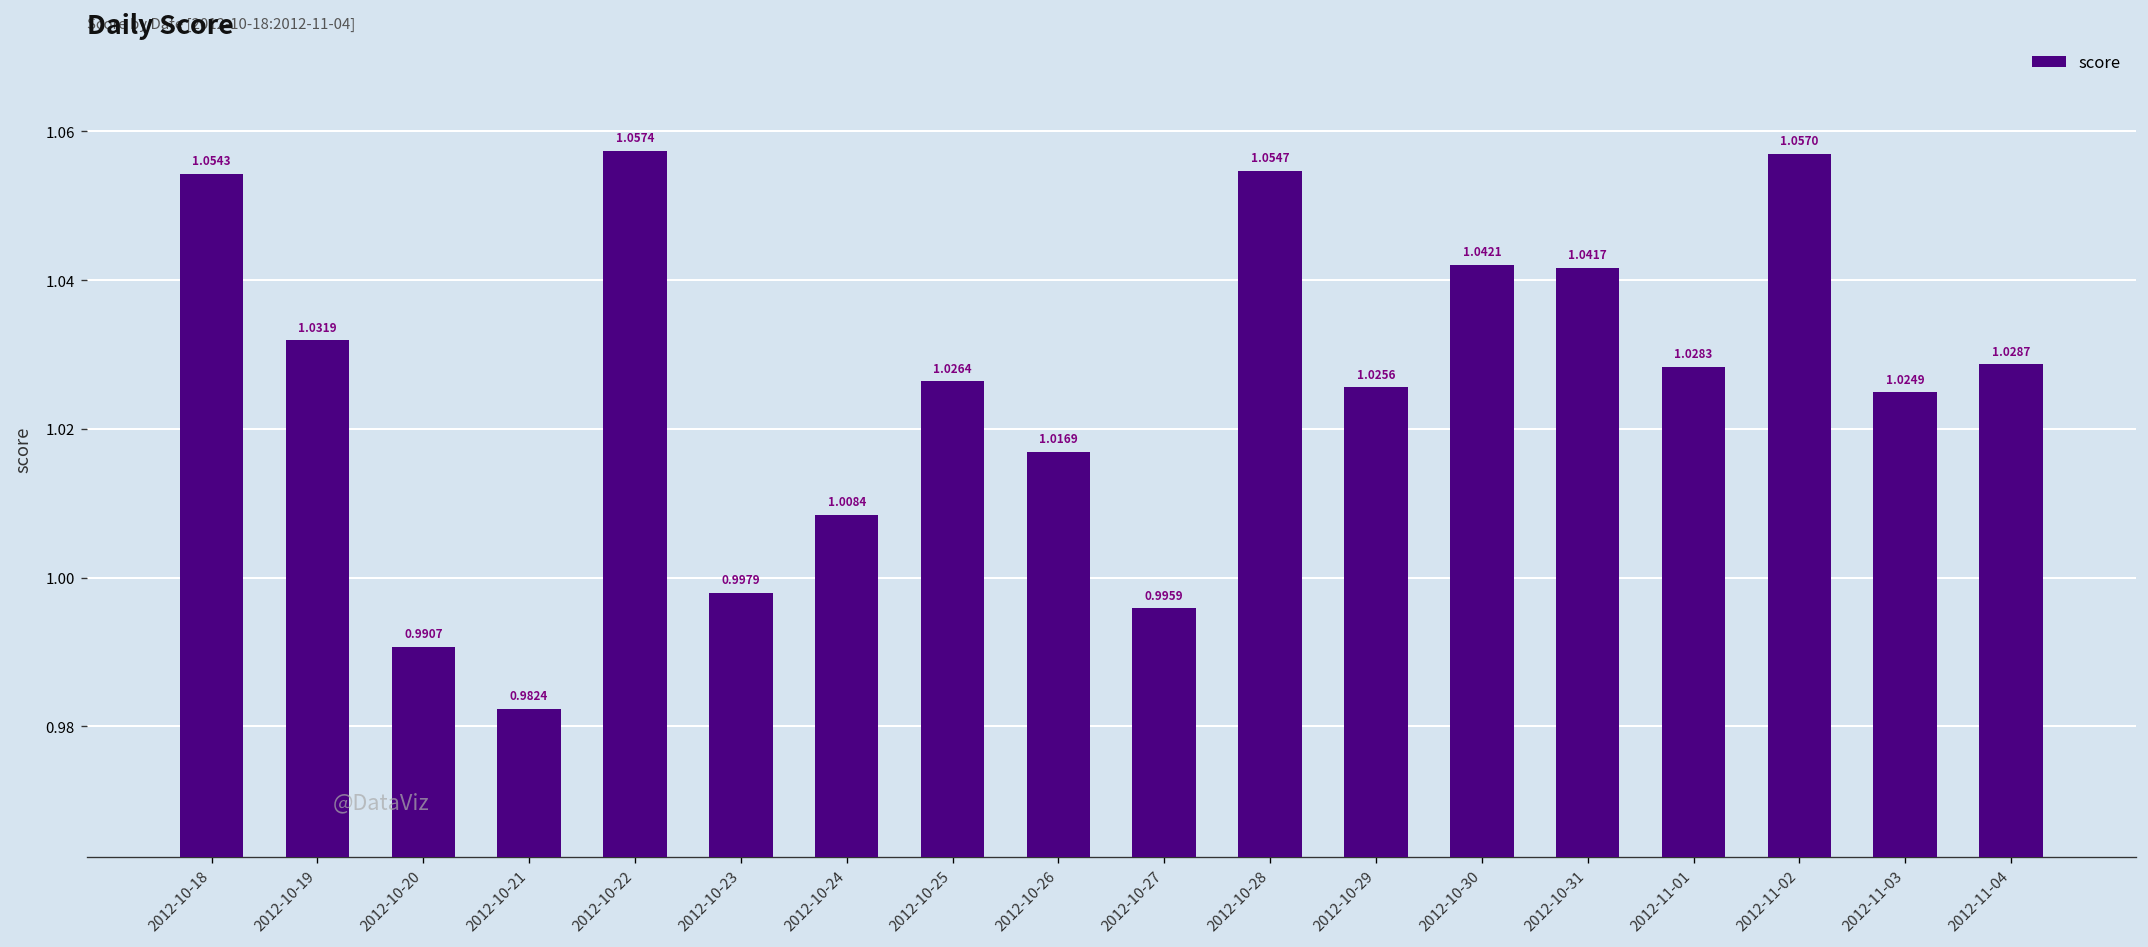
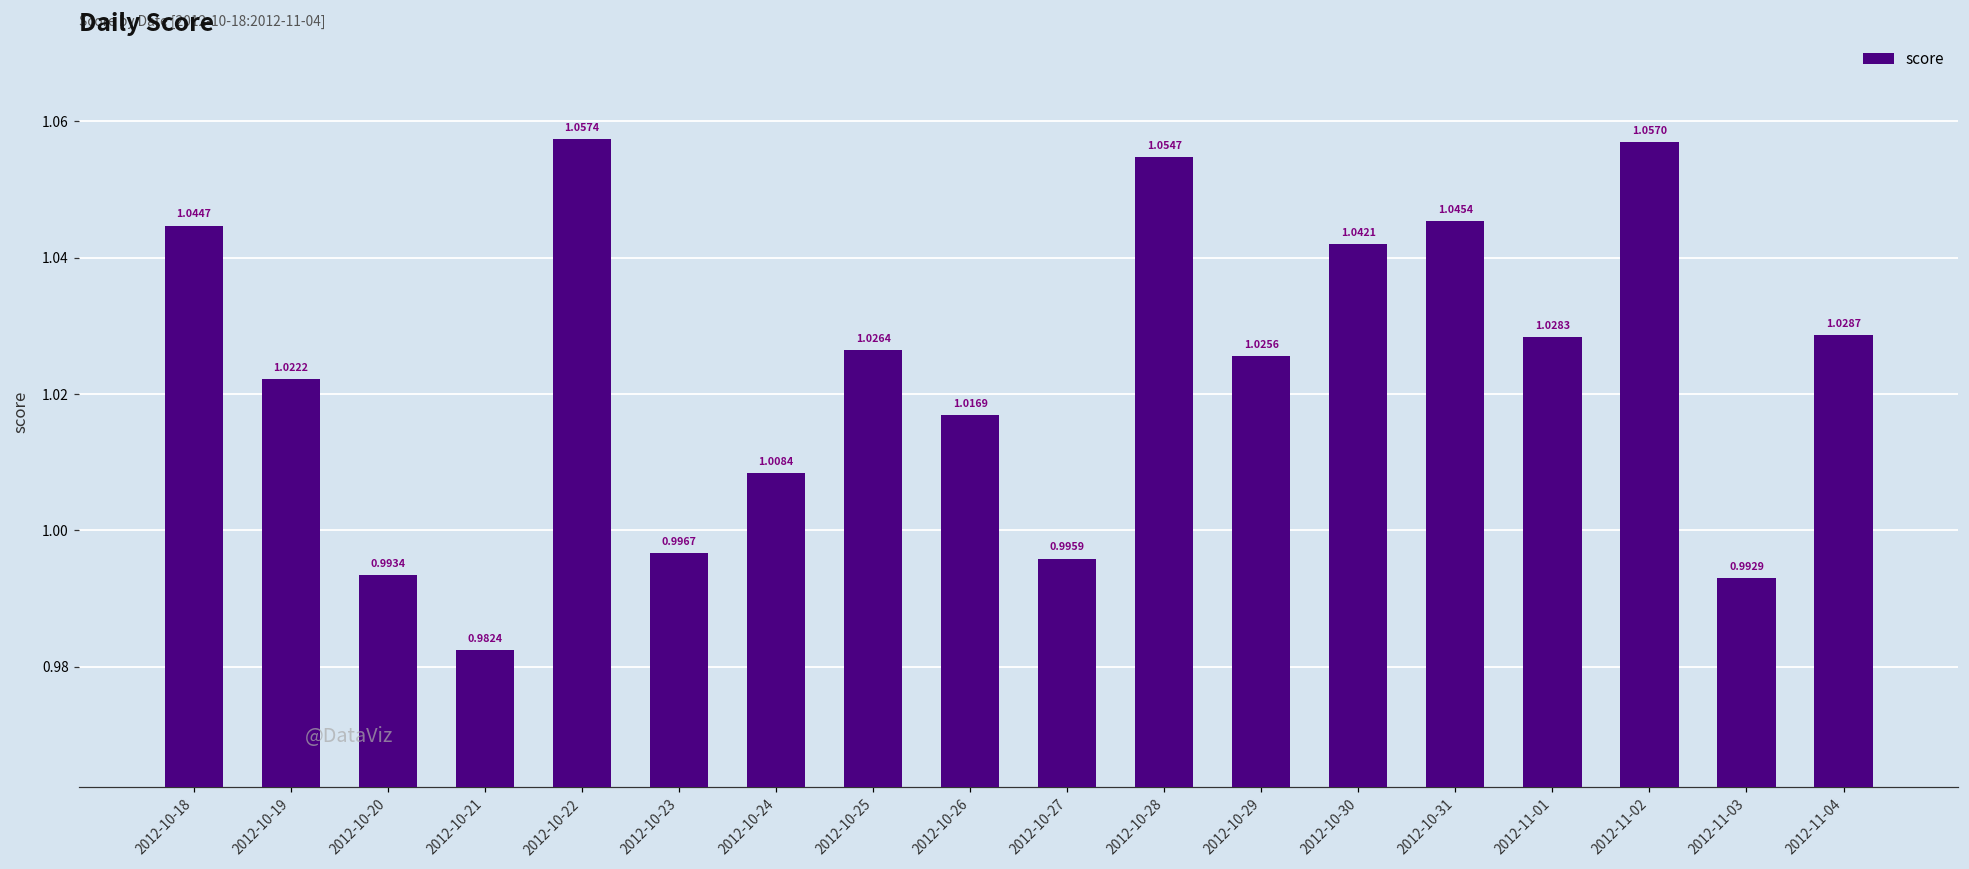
2012-10-18: 1.0543 -> 1.0447
2012-10-19: 1.0319 -> 1.0222
2012-10-20: 0.9907 -> 0.9934
2012-10-23: 0.9979 -> 0.9967
2012-10-31: 1.0417 -> 1.0454
2012-11-03: 1.0249 -> 0.9929
